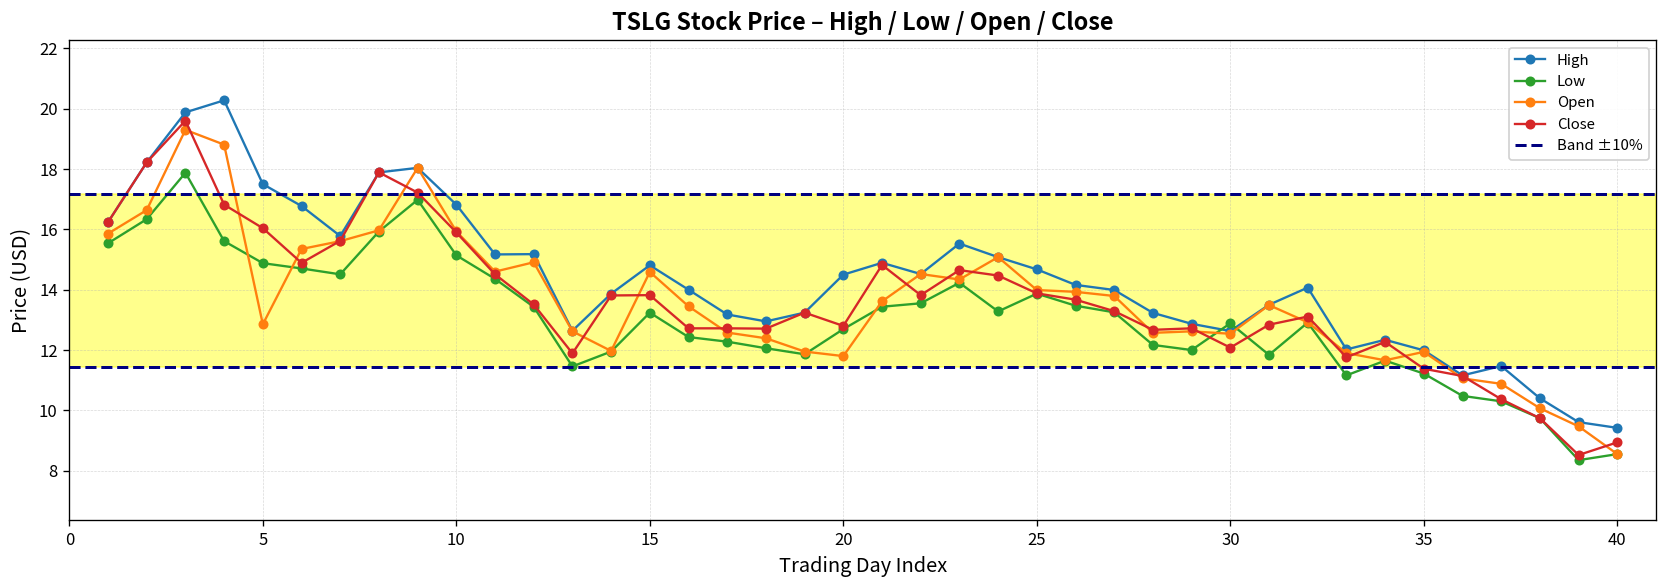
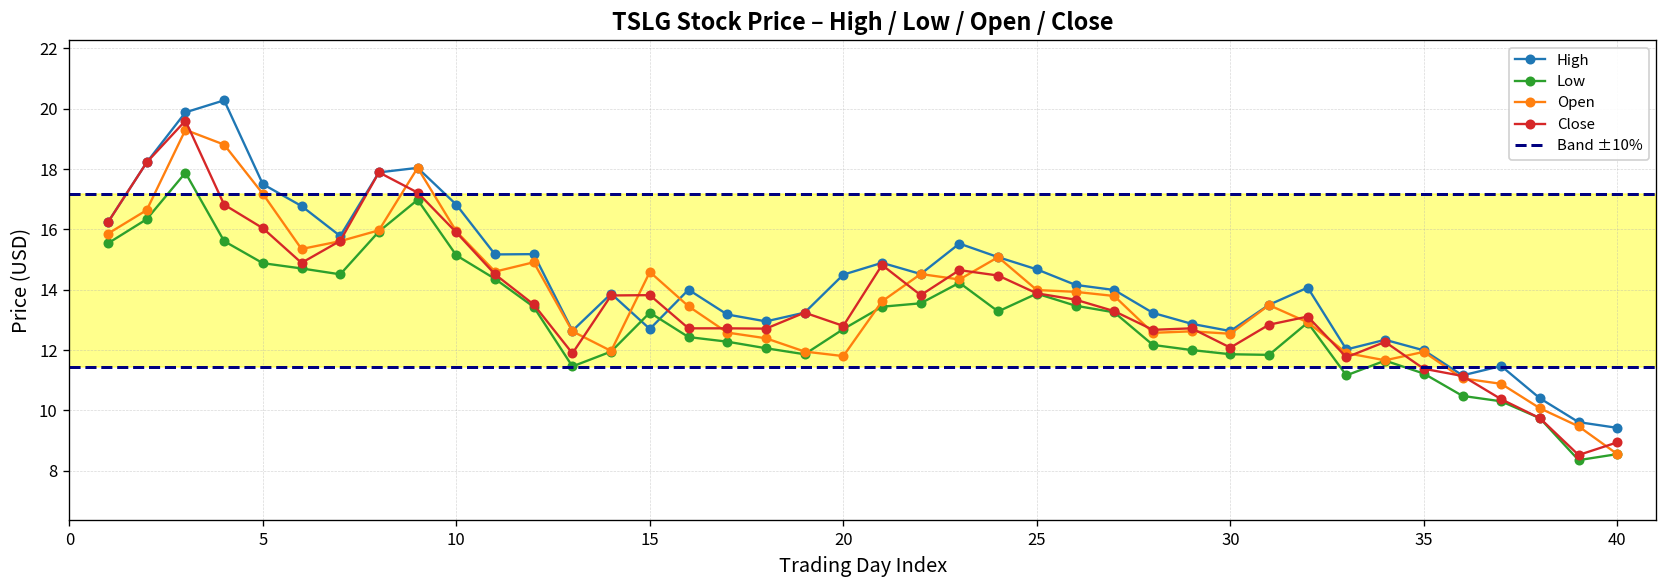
Open, 5: 12.9 -> 17.2
High, 15: 14.8 -> 12.7
Low, 30: 12.9 -> 11.9
